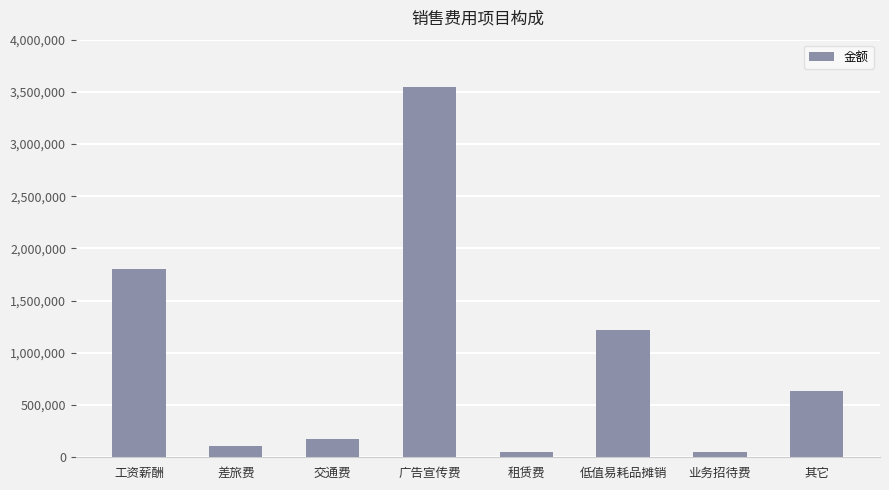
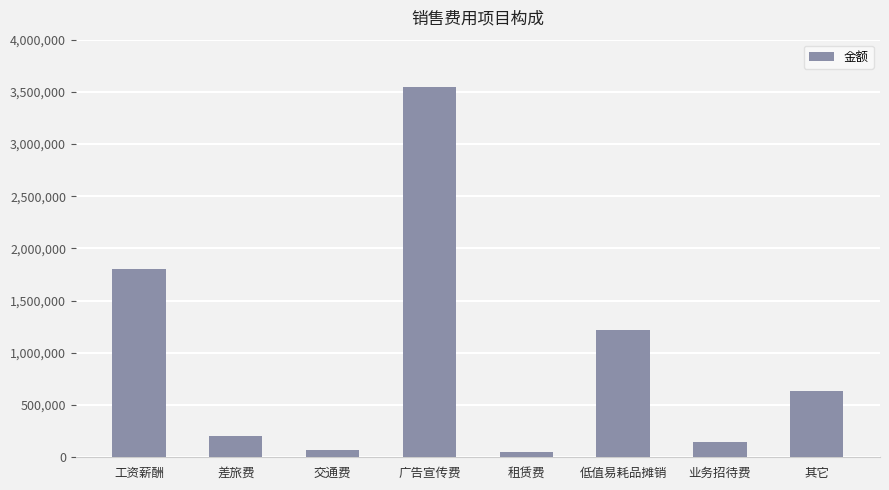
差旅费: 110,000 -> 210,000
交通费: 180,000 -> 70,000
业务招待费: 50,000 -> 150,000
